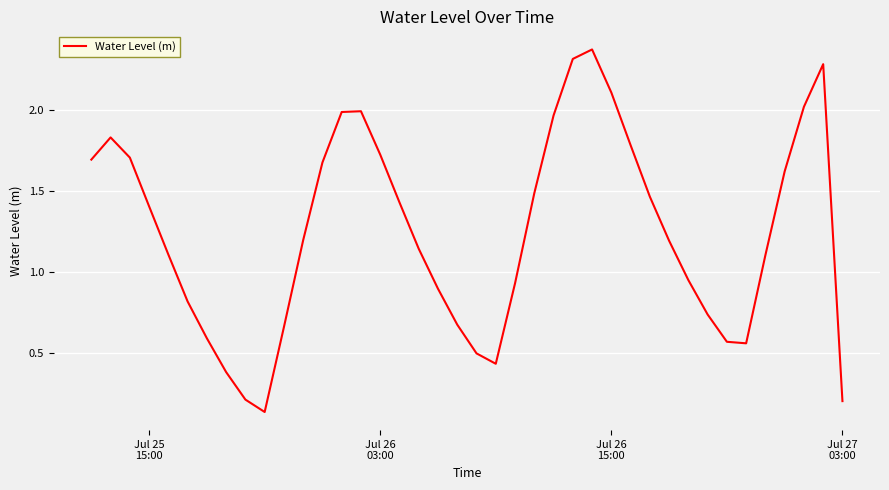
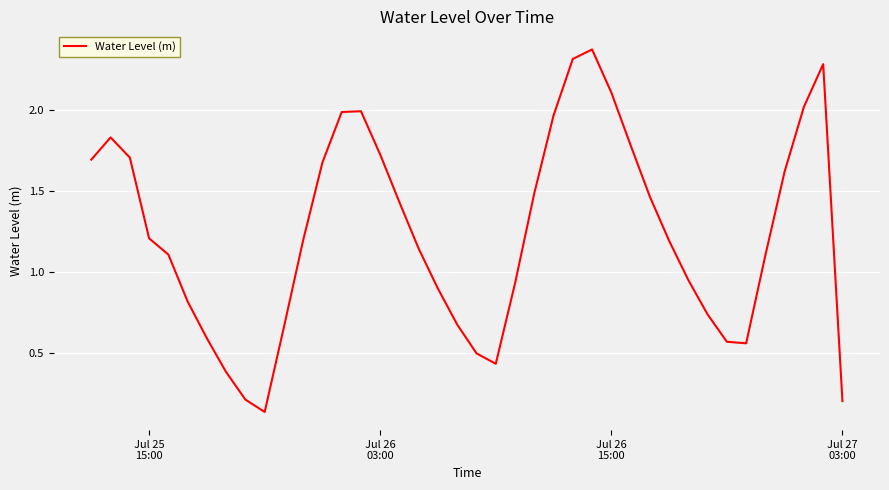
Jul 25 15:00: 1.40 -> 1.21
